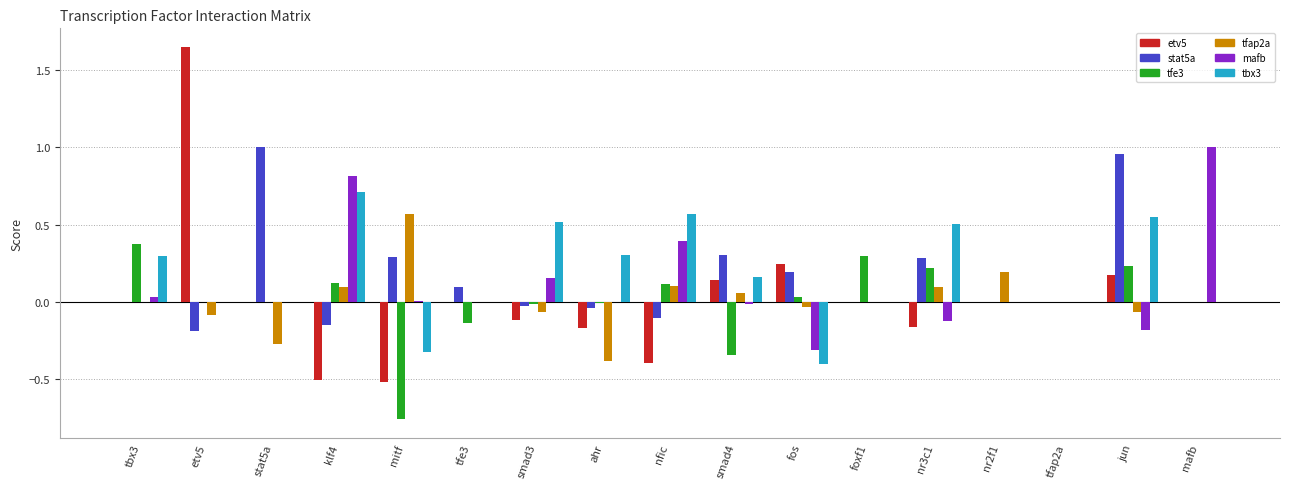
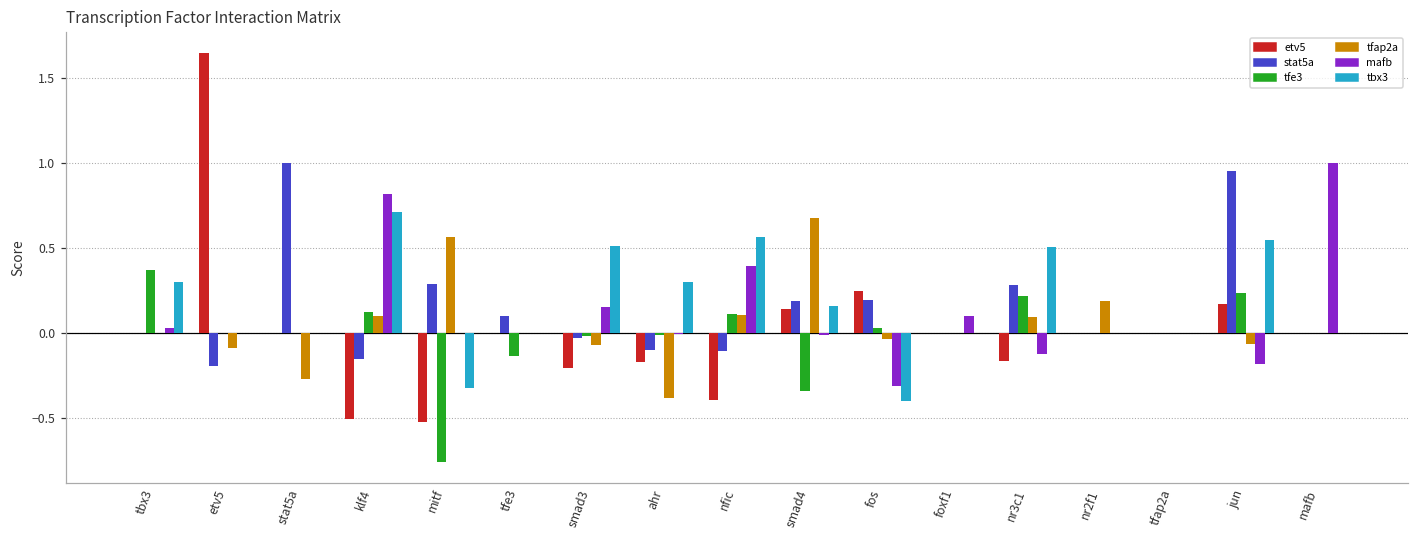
etv5, smad3: -0.12 -> -0.20
stat5a, ahr: -0.04 -> -0.10
stat5a, smad4: 0.31 -> 0.19
tfap2a, smad4: 0.06 -> 0.68
tfe3, foxf1: 0.3 -> 0.0
mafb, foxf1: 0.0 -> 0.1
